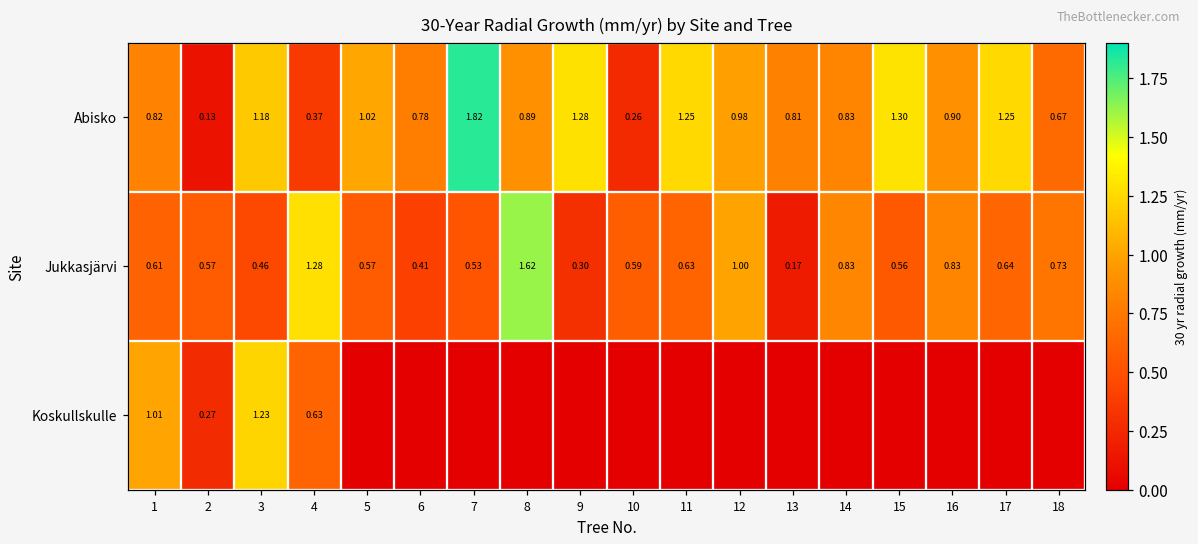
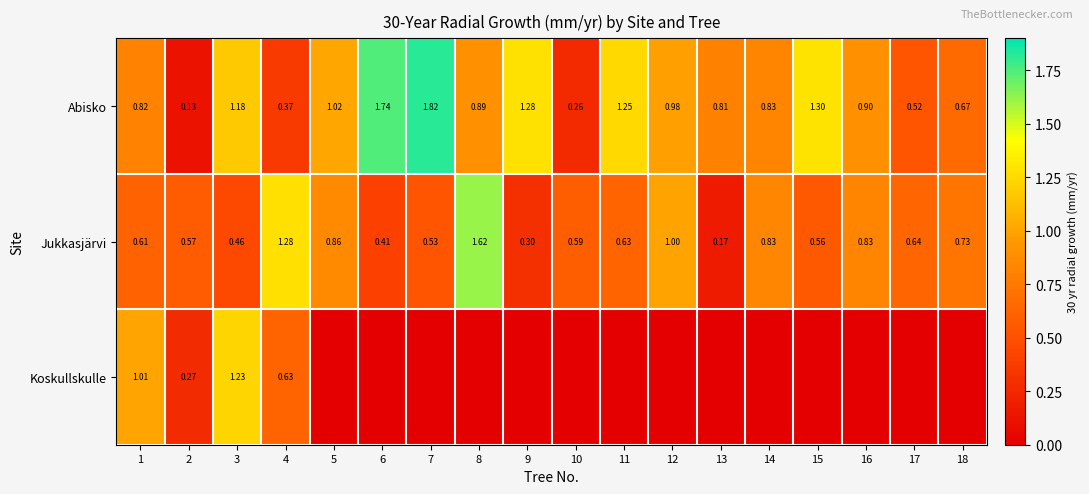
Abisko, 6: 0.78 -> 1.74
Abisko, 17: 1.25 -> 0.52
Jukkasjärvi, 5: 0.57 -> 0.86
